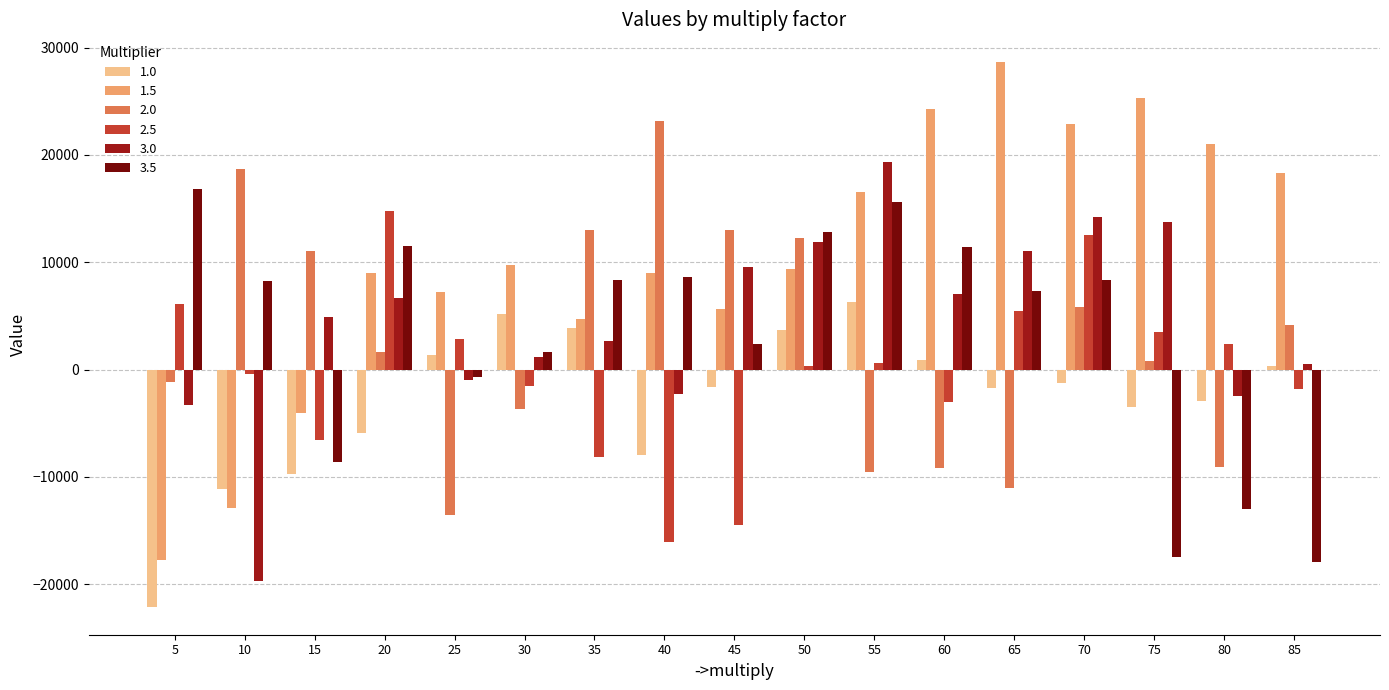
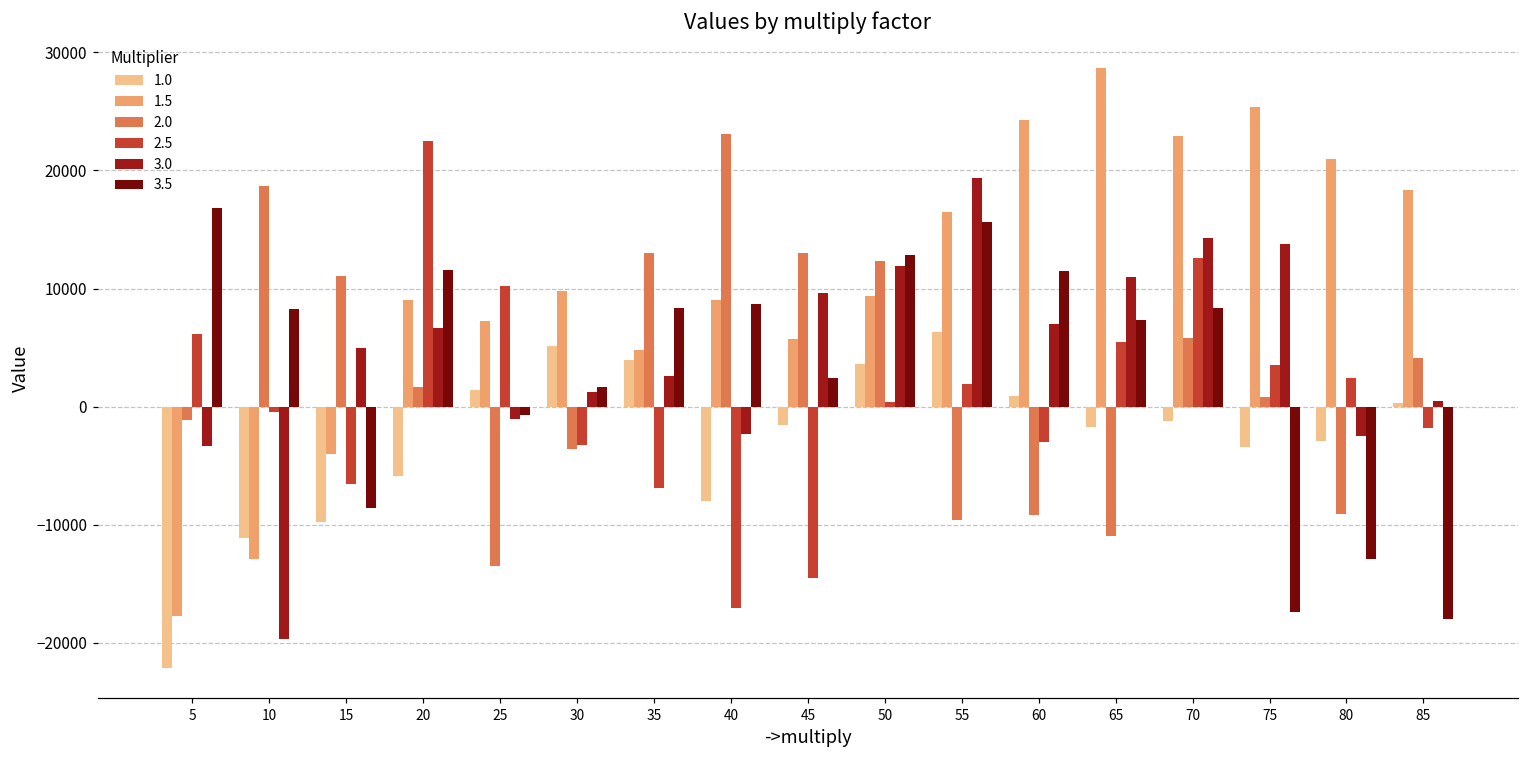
2.5, 20: 14800 -> 22500
2.5, 25: 2800 -> 10200
2.5, 30: -1500 -> -3200
2.5, 35: -8100 -> -6900
2.5, 40: -16000 -> -17000
2.5, 55: 600 -> 1900
